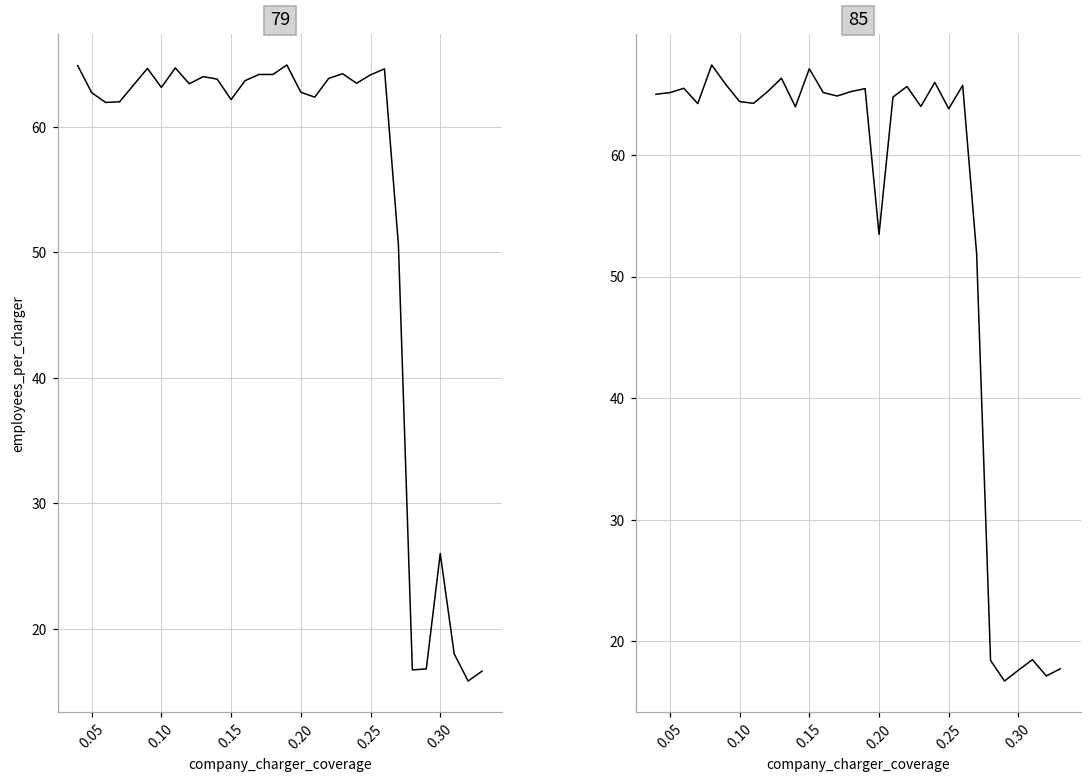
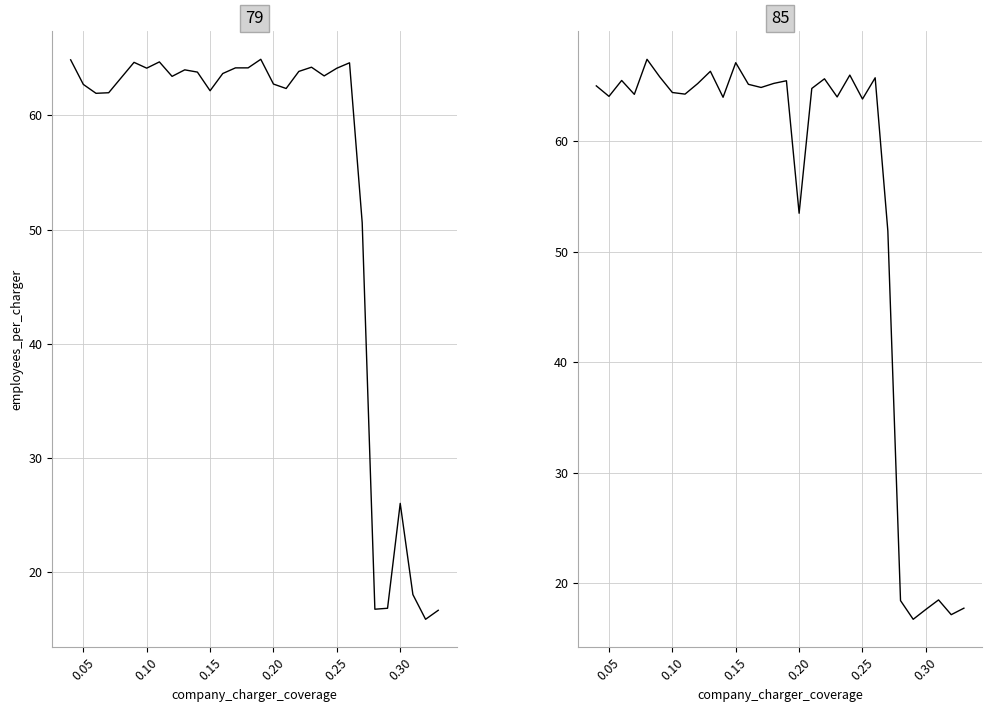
79, 0.10: 63.1 -> 64.1
85, 0.05: 65.1 -> 64.1
